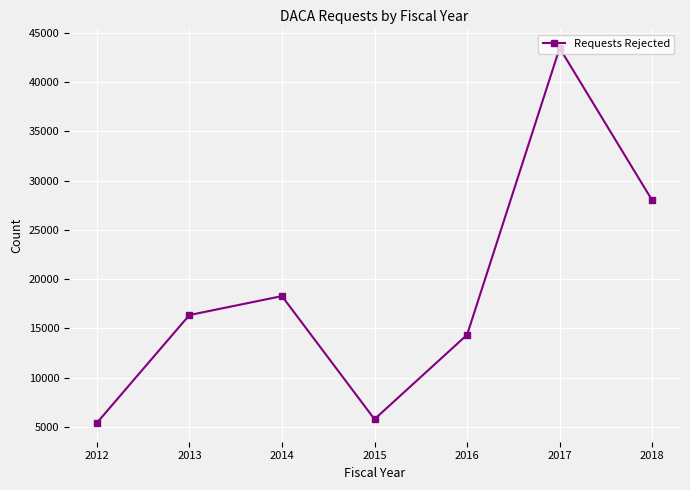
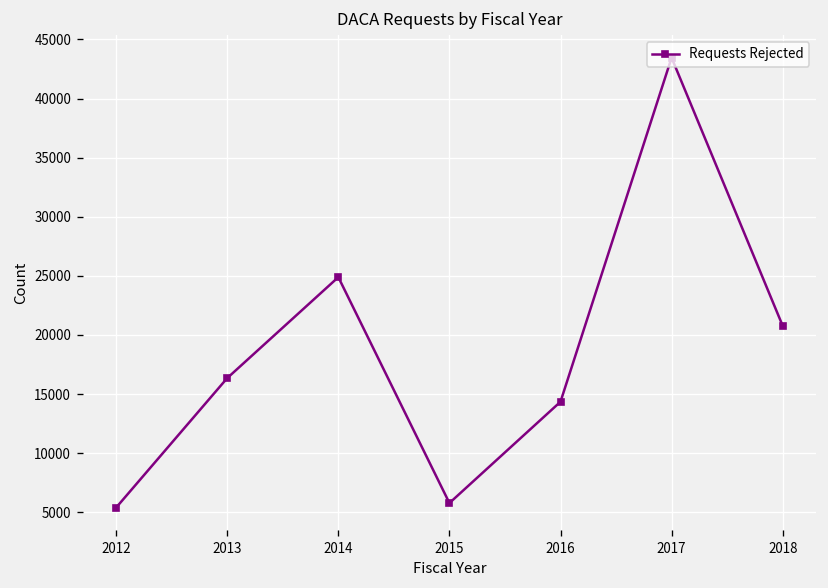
2014: 18000 -> 25000
2018: 28000 -> 21000
